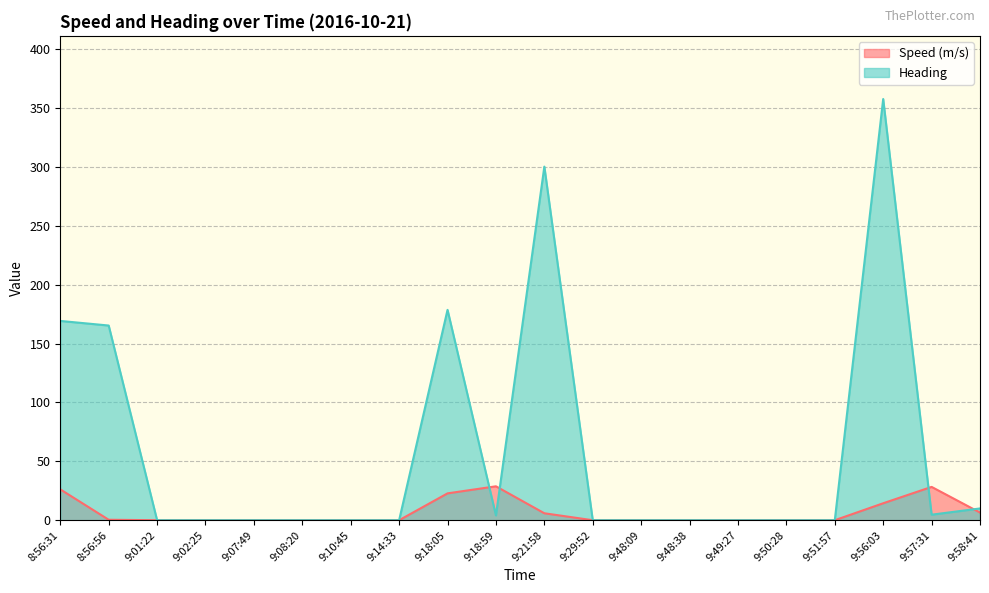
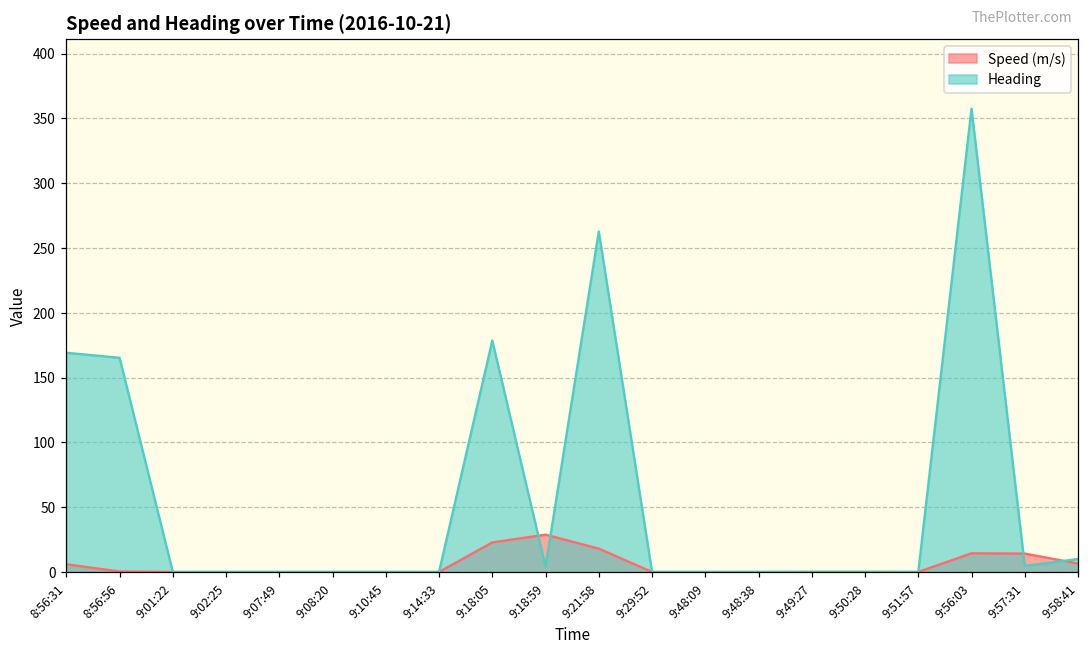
Speed (m/s), 8:56:31: 26 -> 6
Speed (m/s), 9:21:58: 6 -> 18
Heading, 9:21:58: 300 -> 263
Speed (m/s), 9:57:31: 28 -> 14
